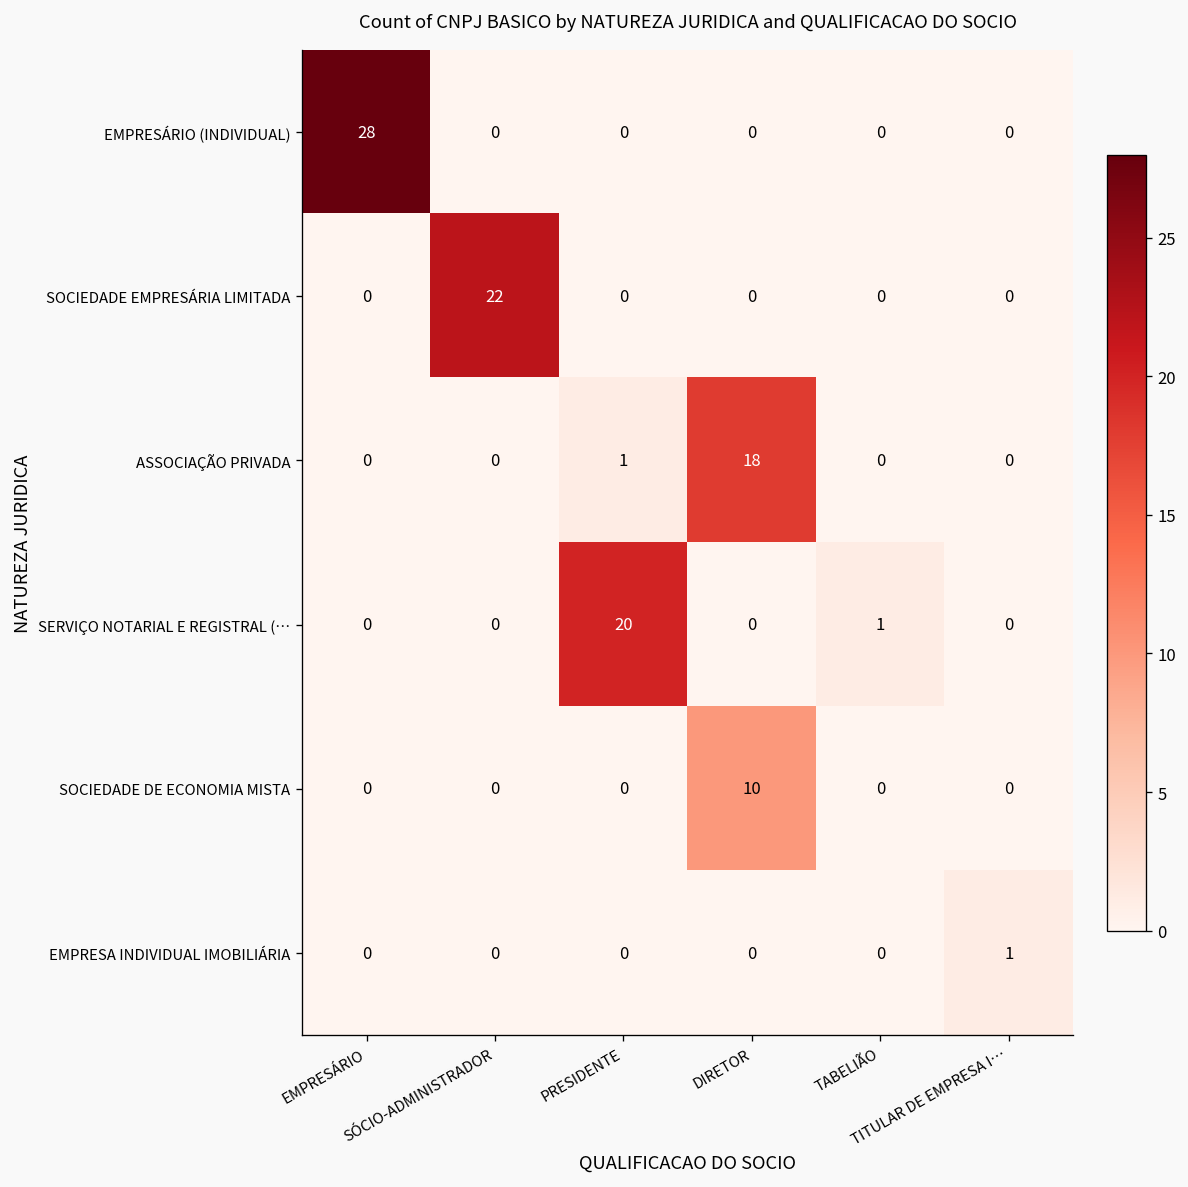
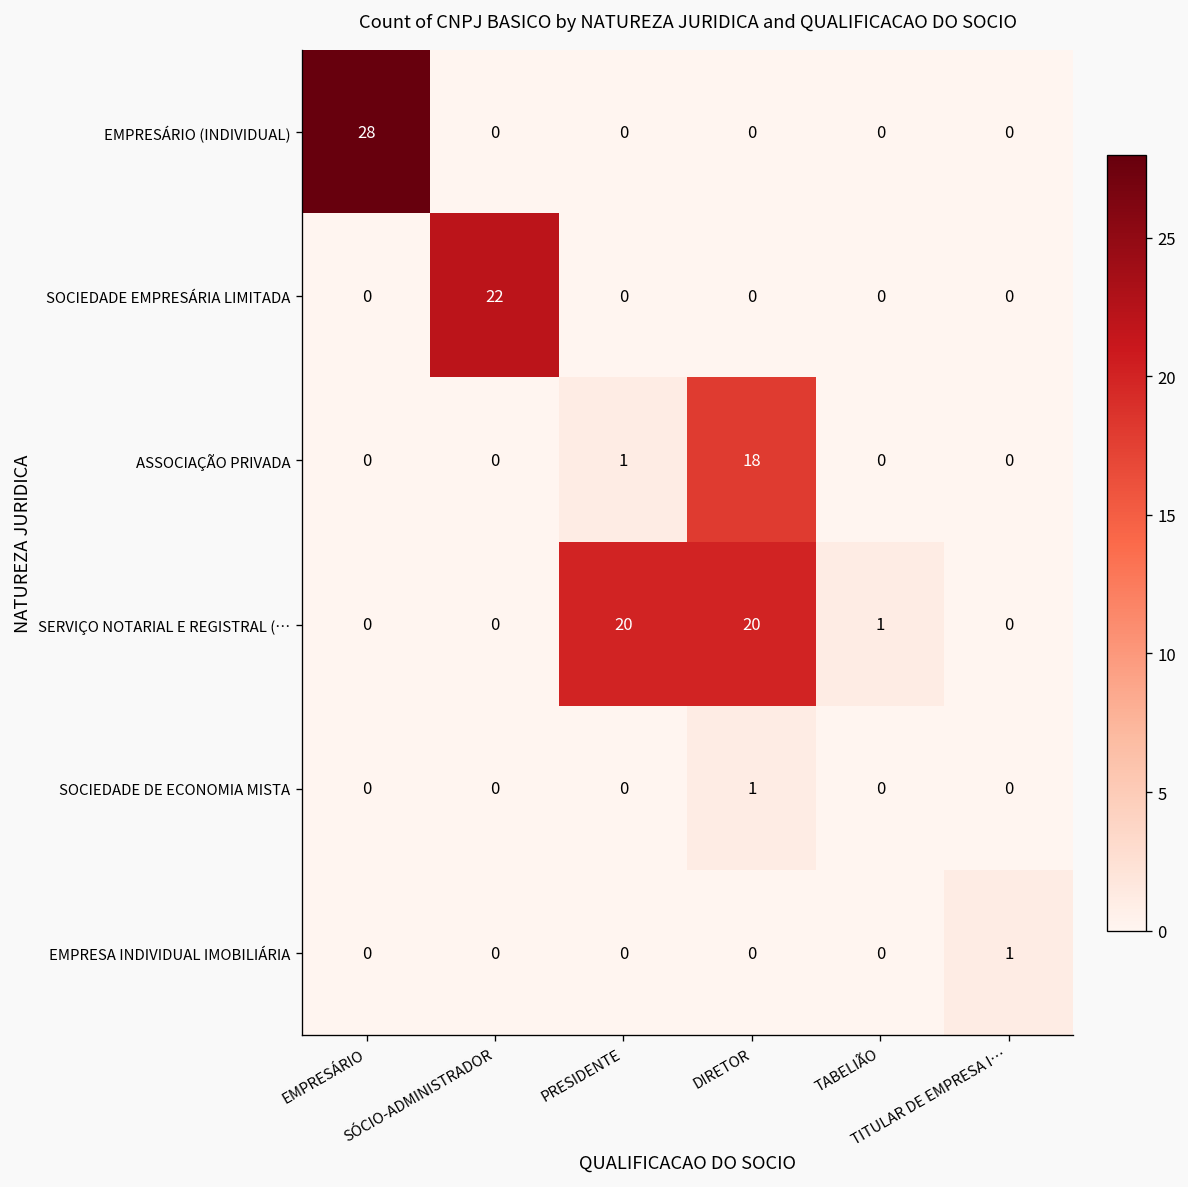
SERVIÇO NOTARIAL E REGISTRAL (…, DIRETOR: 0 -> 20
SOCIEDADE DE ECONOMIA MISTA, DIRETOR: 10 -> 1
